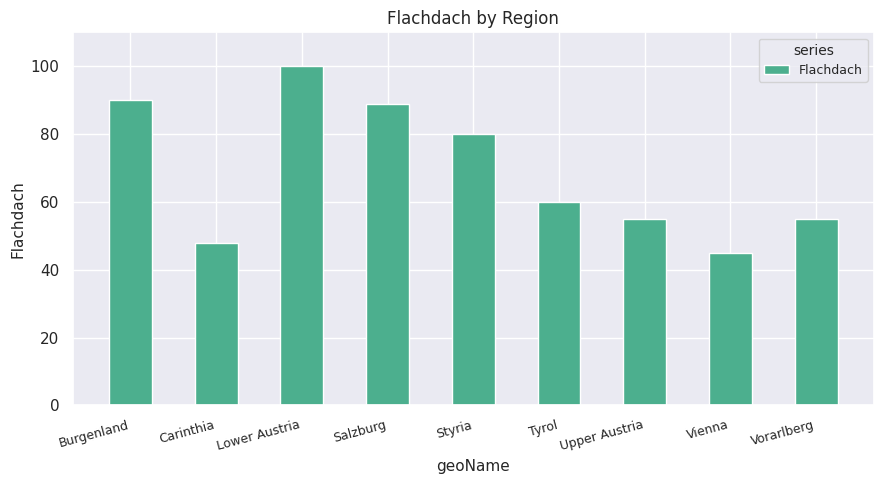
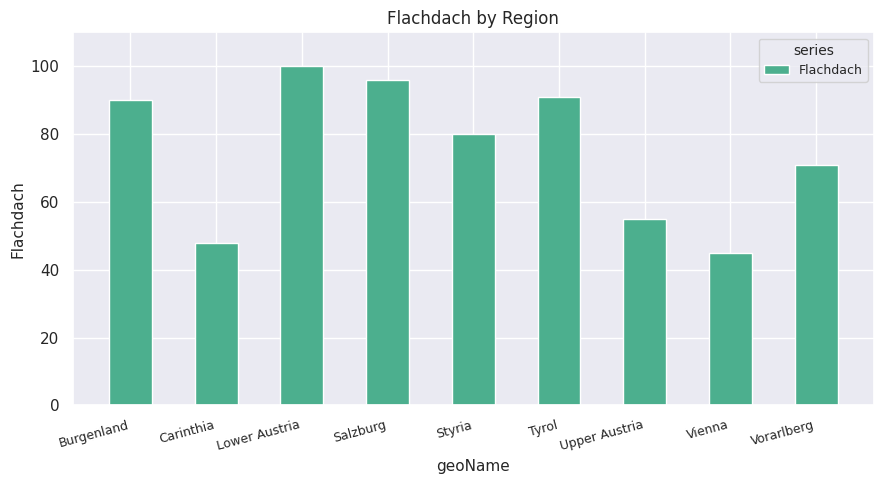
Salzburg: 89 -> 96
Tyrol: 60 -> 91
Vorarlberg: 55 -> 71
